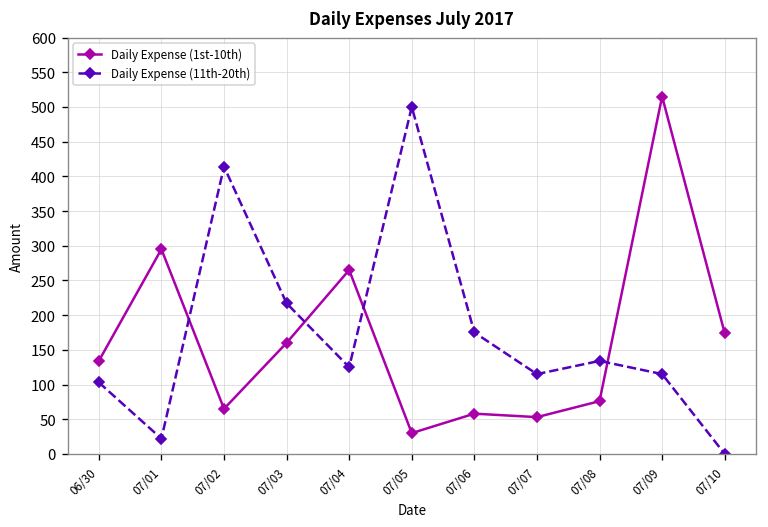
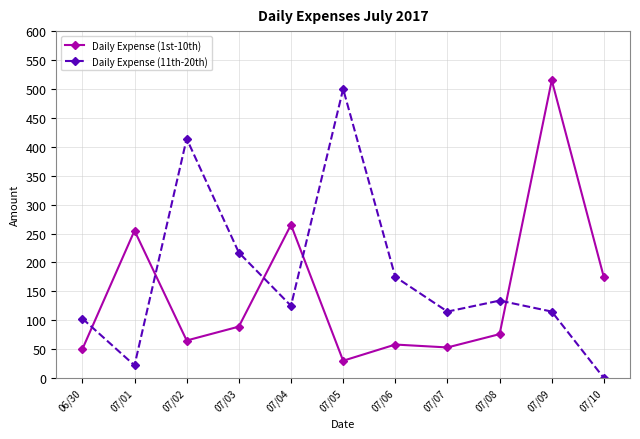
Daily Expense (1st-10th), 06/30: 130 -> 50
Daily Expense (1st-10th), 07/01: 300 -> 260
Daily Expense (1st-10th), 07/03: 160 -> 90
